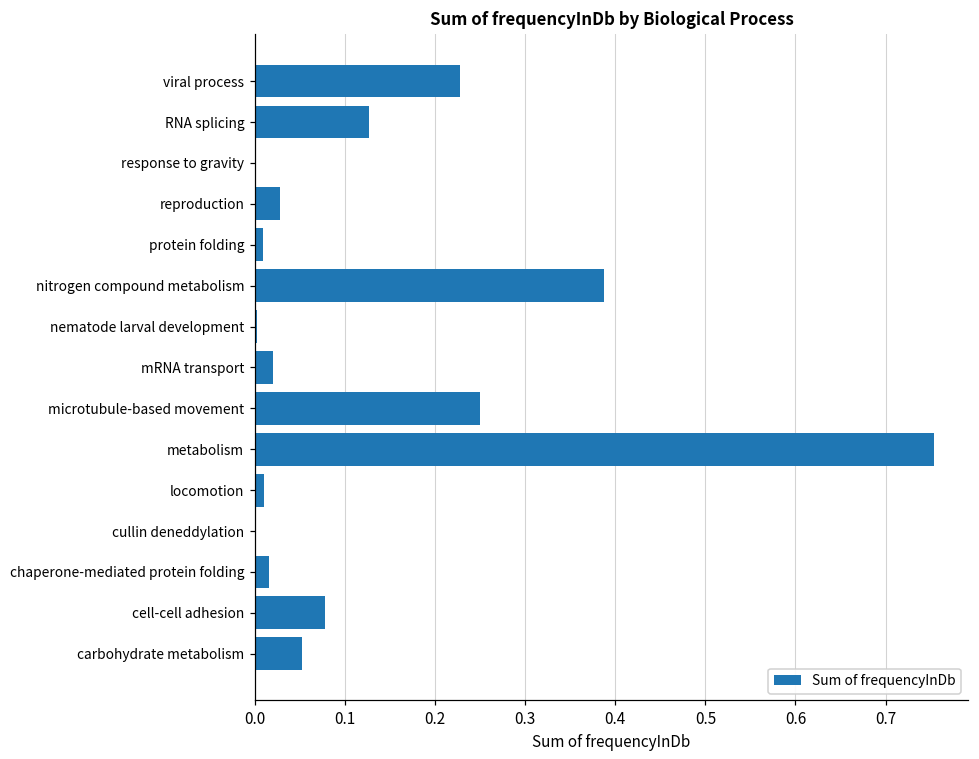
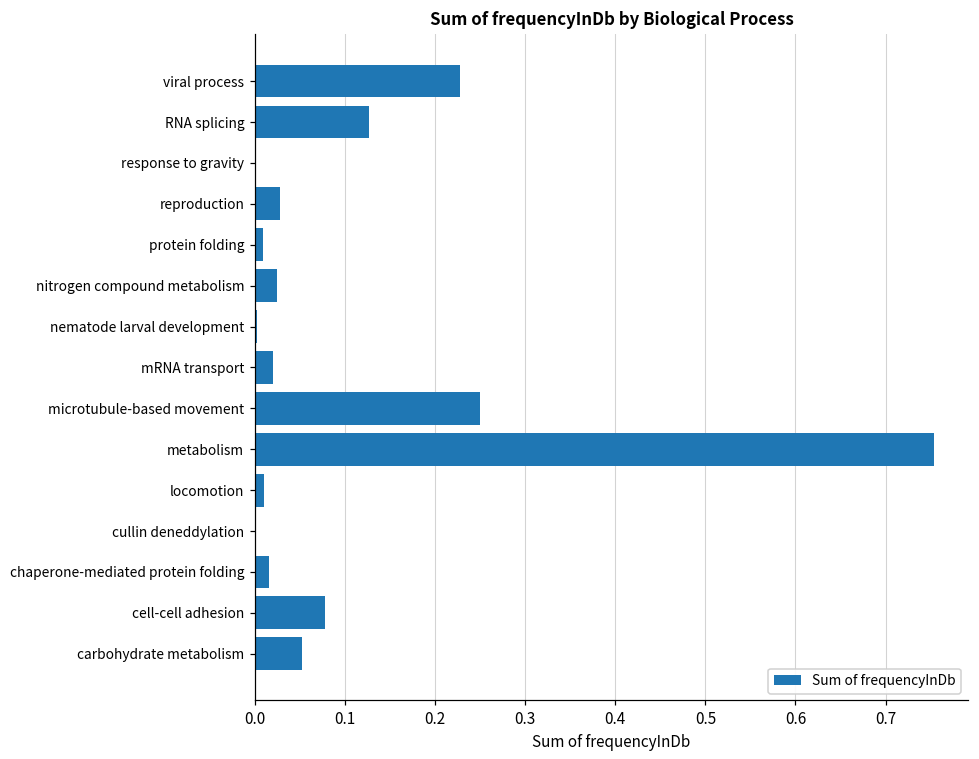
nitrogen compound metabolism: 0.39 -> 0.02
